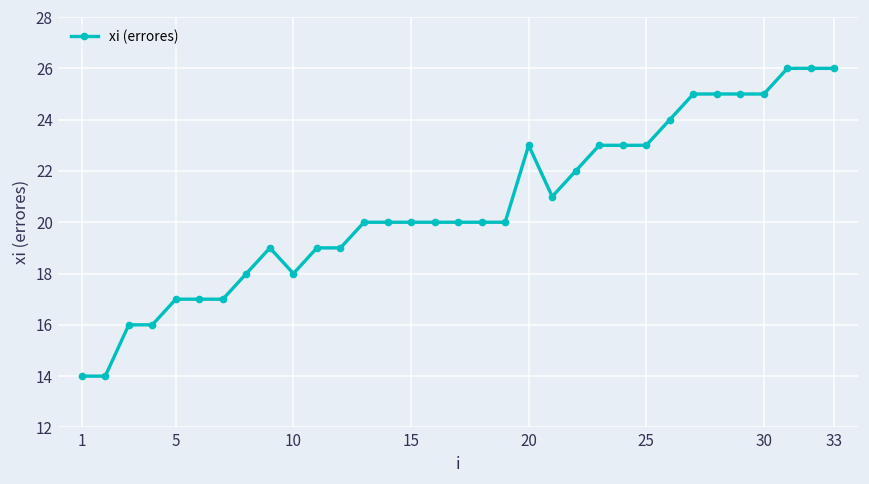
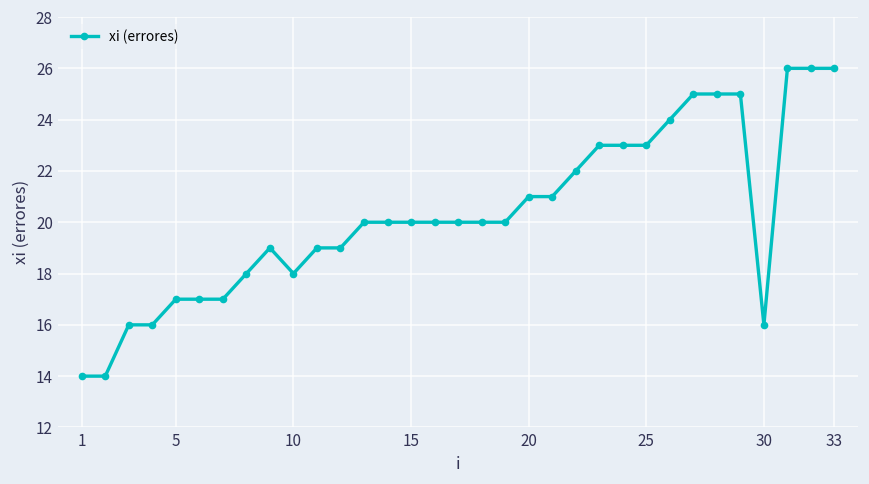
20: 23 -> 21
30: 25 -> 16
